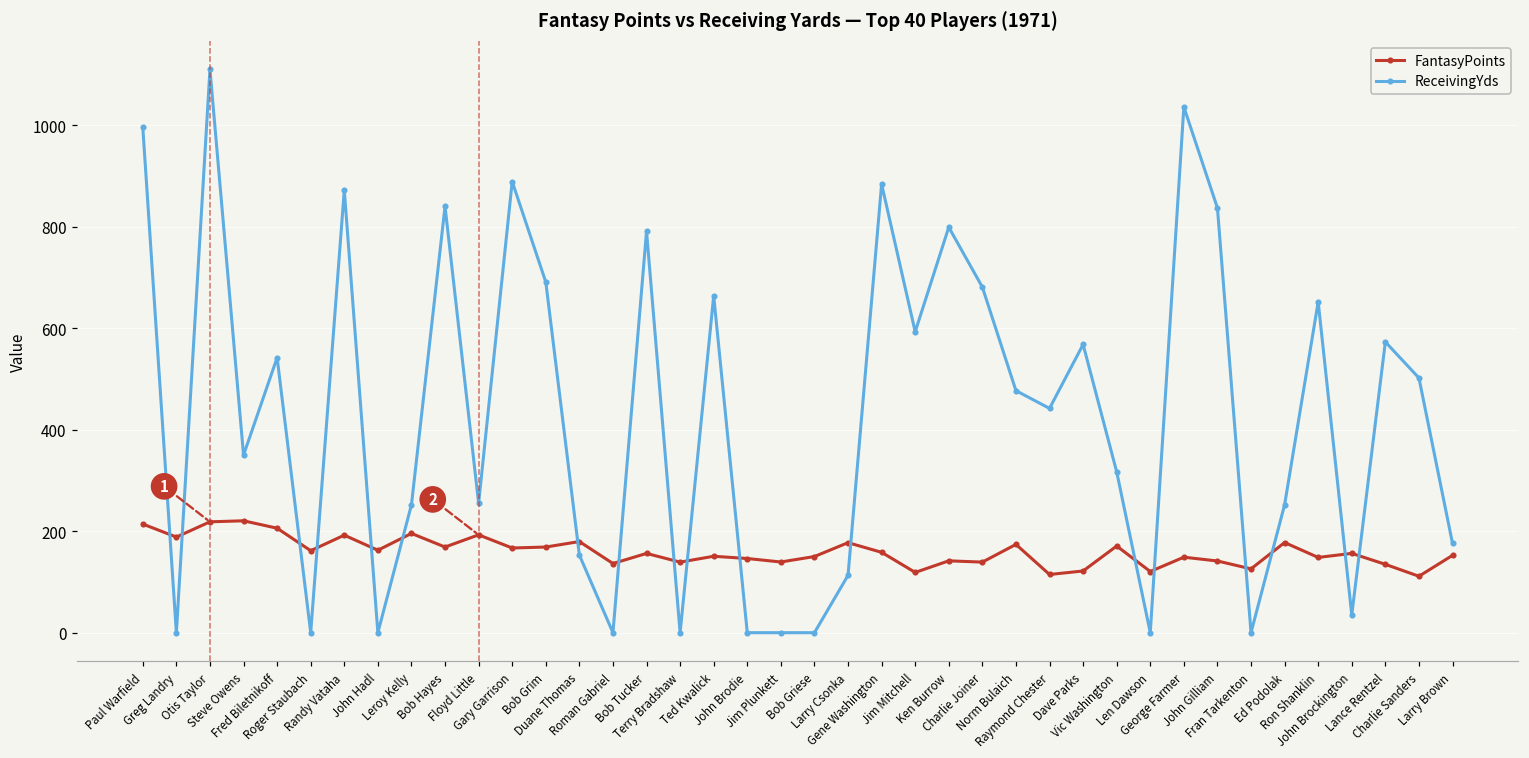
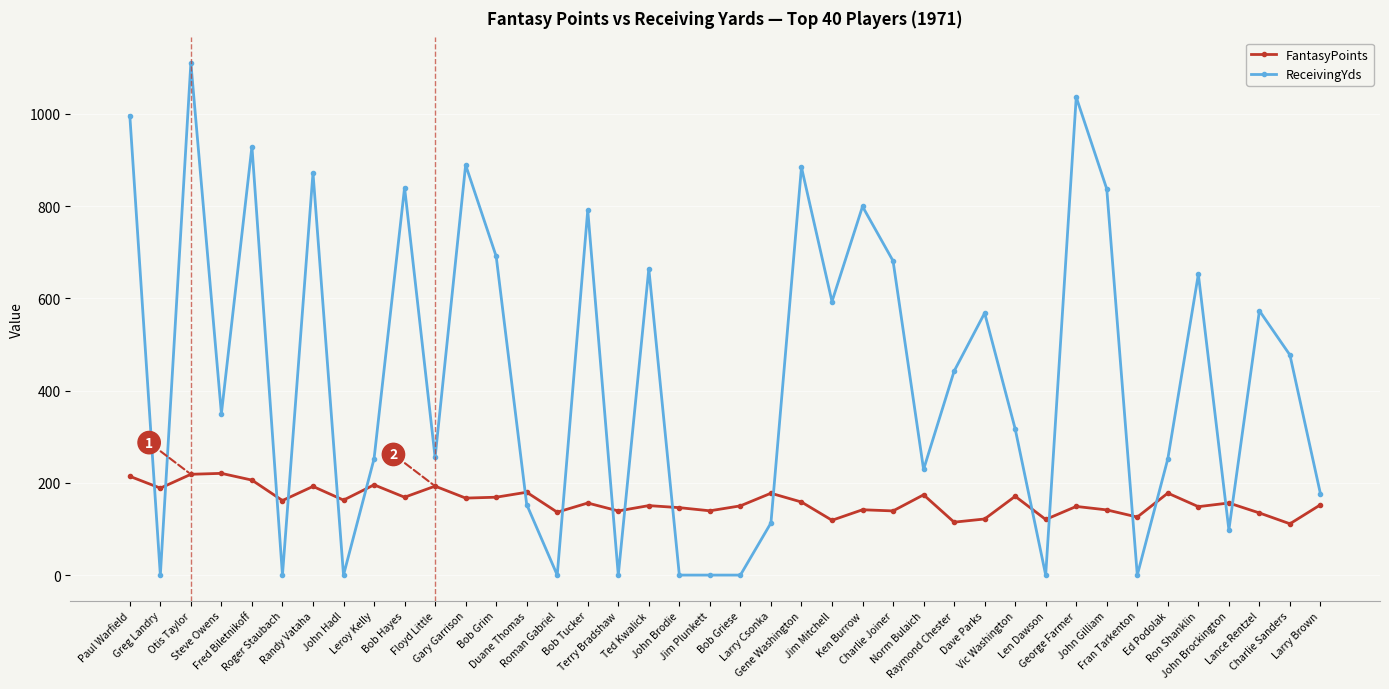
ReceivingYds, Fred Biletnikoff: 540 -> 930
ReceivingYds, Norm Bulaich: 480 -> 230
ReceivingYds, John Brockington: 40 -> 100
ReceivingYds, Charlie Sanders: 500 -> 480
